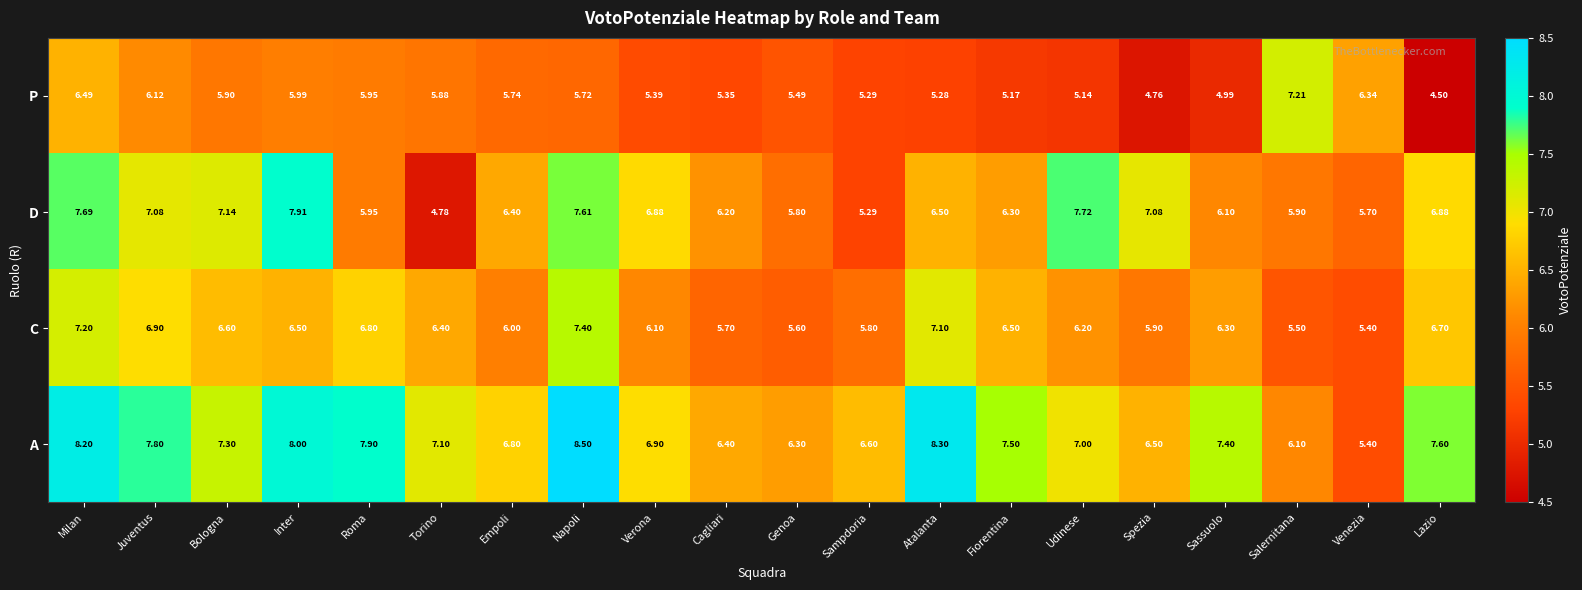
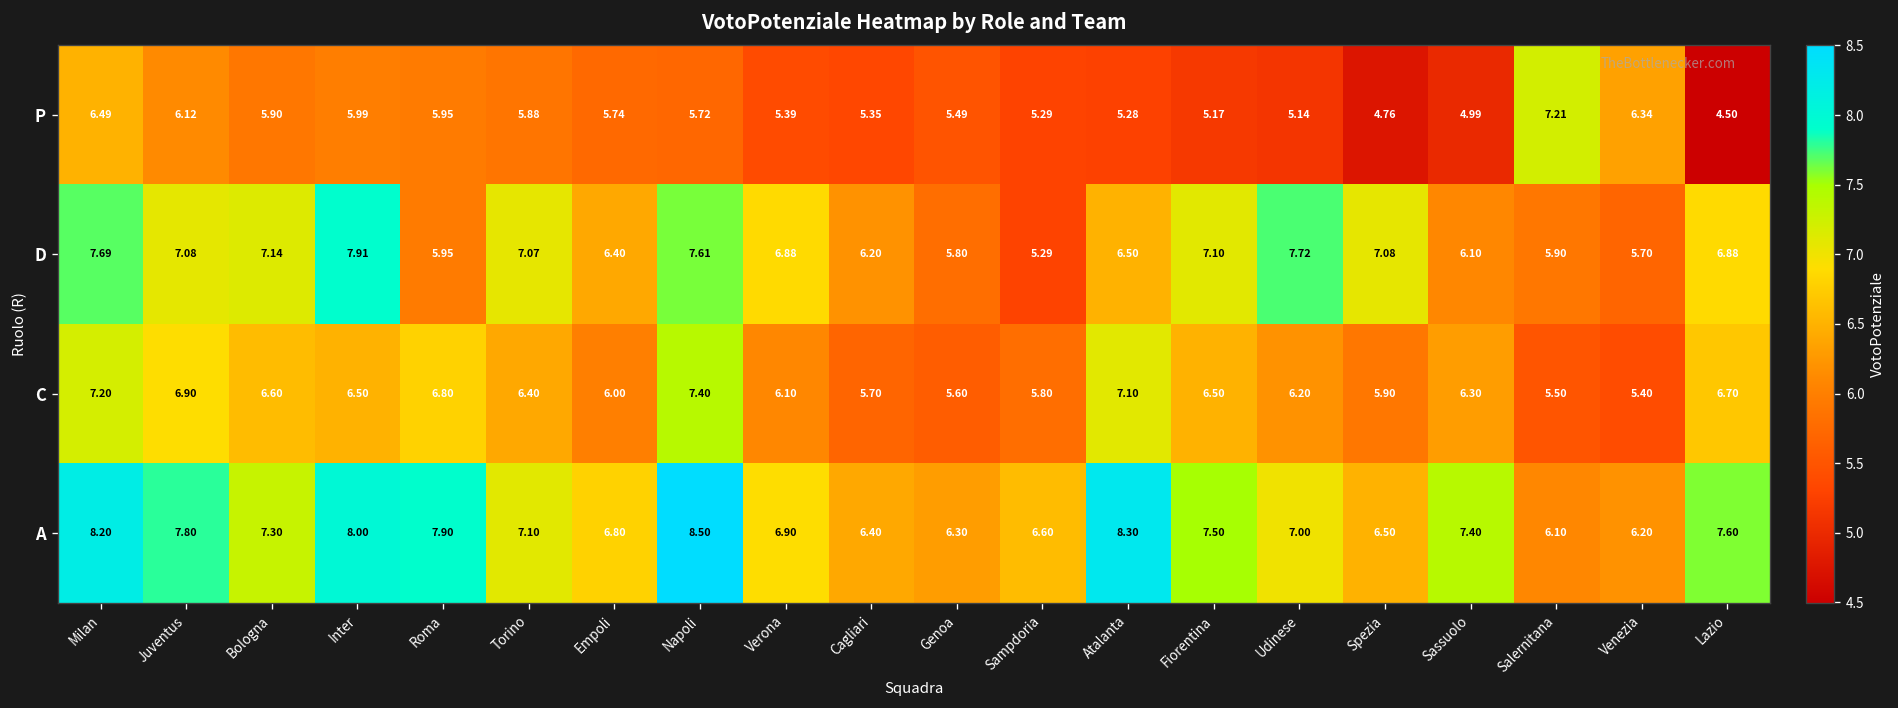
D, Torino: 4.78 -> 7.07
D, Fiorentina: 6.30 -> 7.10
A, Venezia: 5.40 -> 6.20
